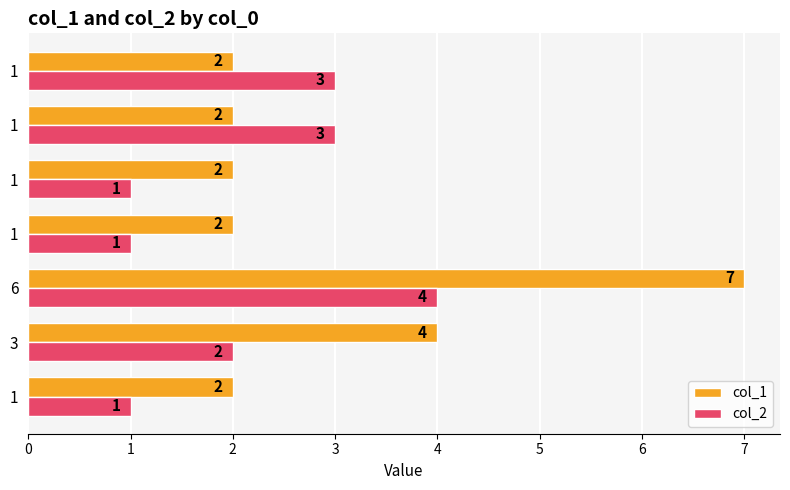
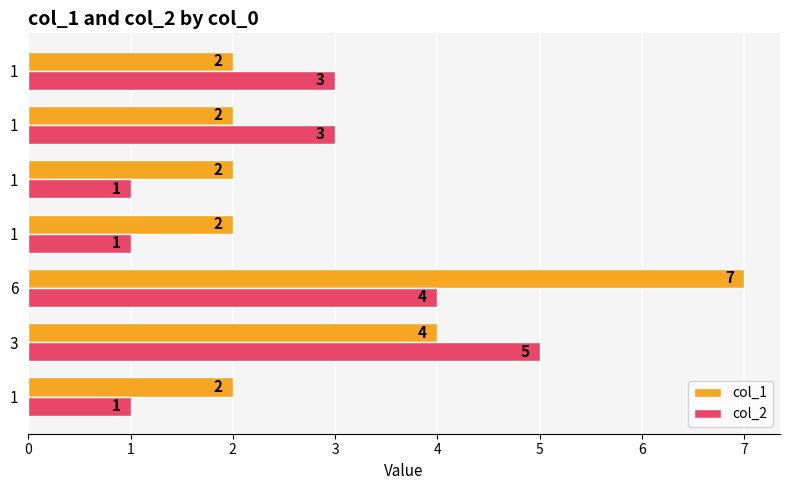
col_2, 3: 2 -> 5
